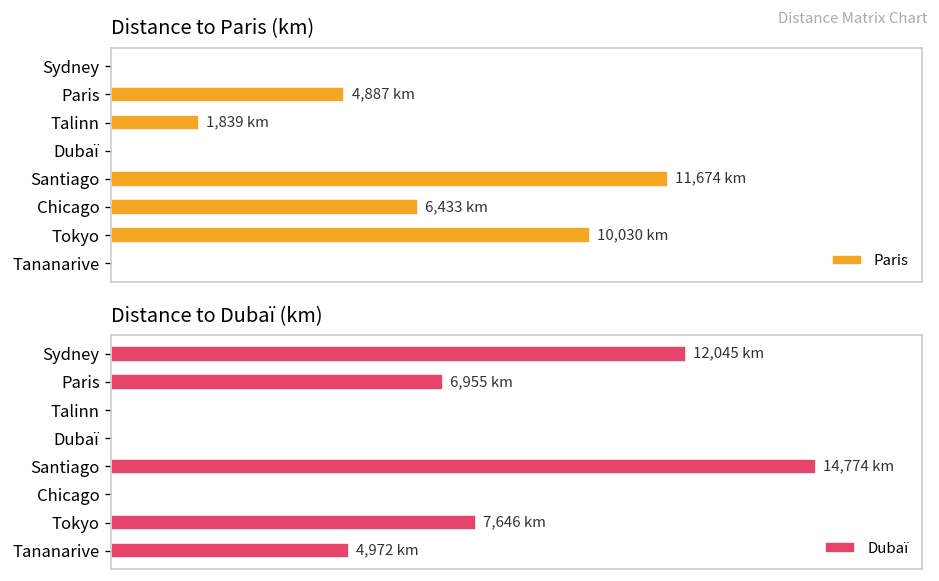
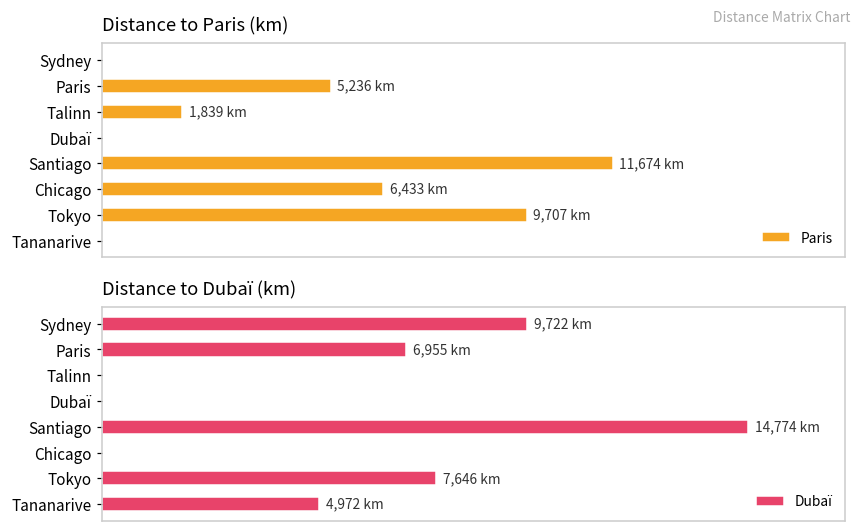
Distance to Paris (km), Paris: 4,887 -> 5,236
Distance to Paris (km), Tokyo: 10,030 -> 9,707
Distance to Dubaï (km), Sydney: 12,045 -> 9,722
